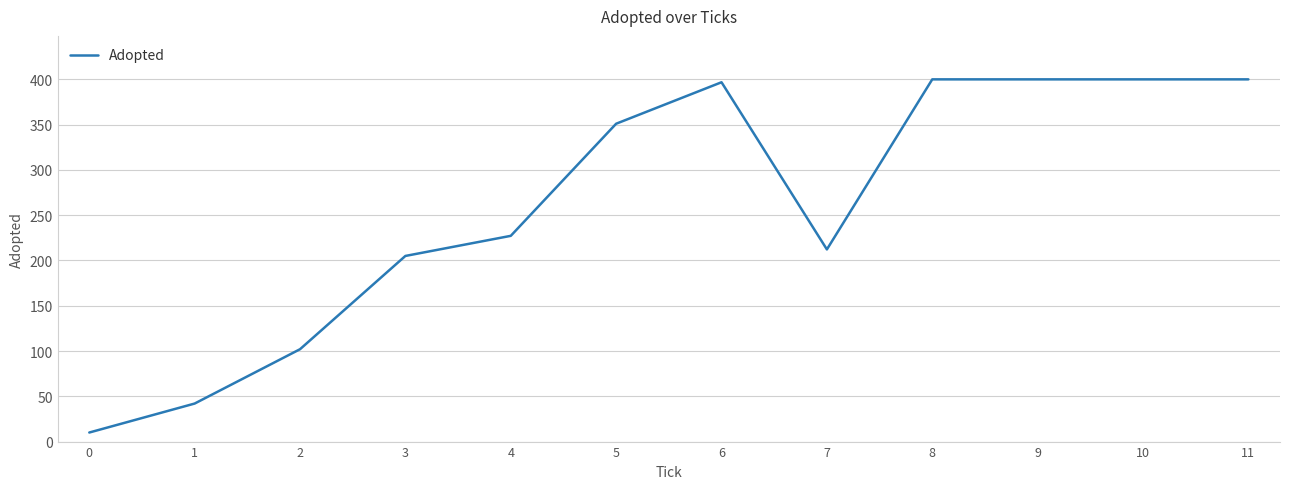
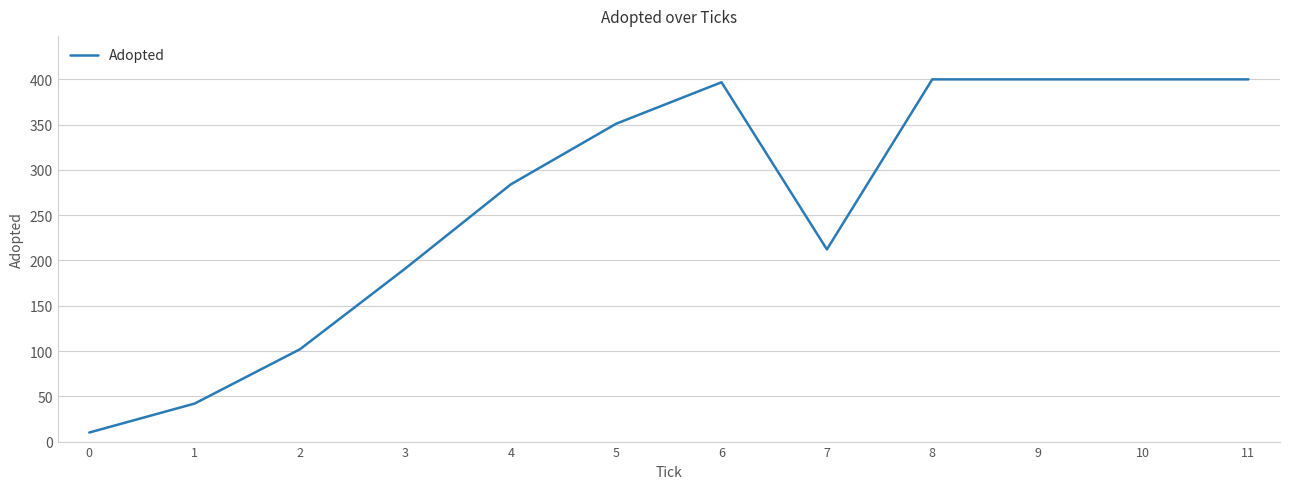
3: 210 -> 190
4: 230 -> 280
